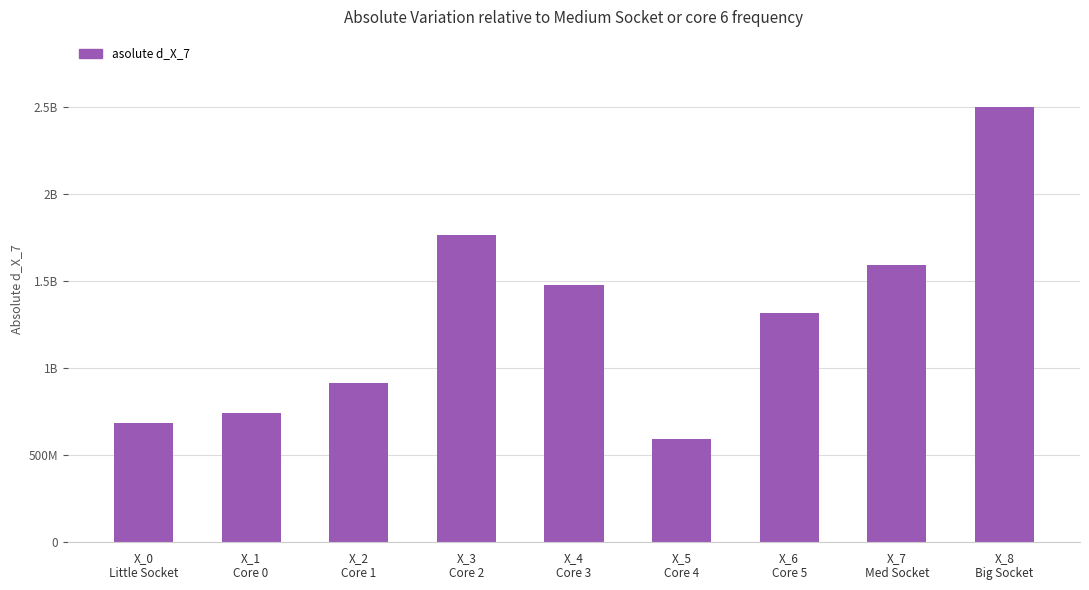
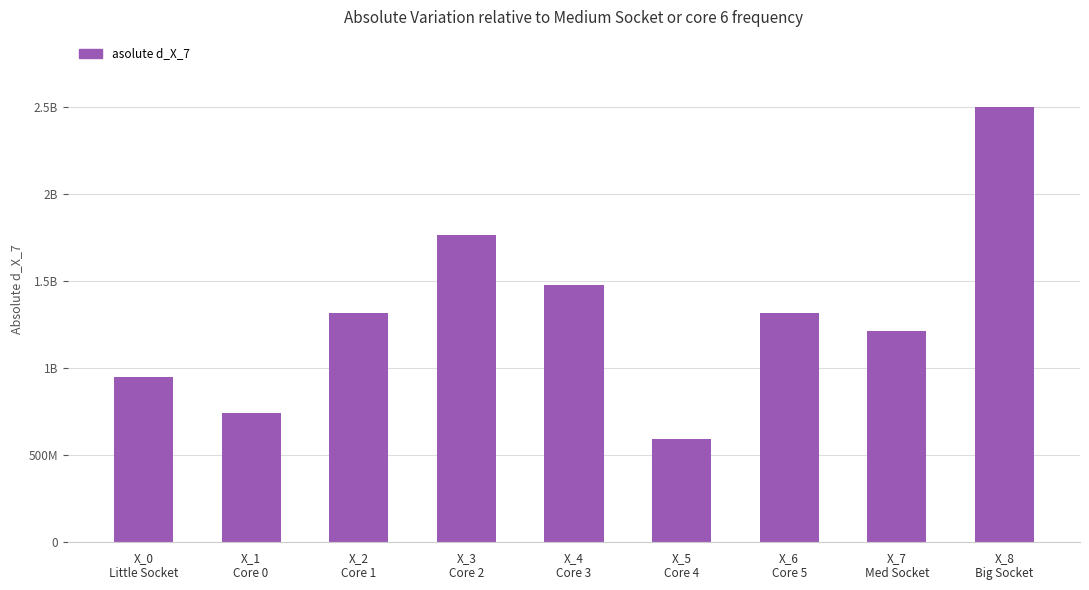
X_0 Little Socket: 690000000 -> 950000000
X_2 Core 1: 910000000 -> 1320000000
X_7 Med Socket: 1590000000 -> 1210000000
